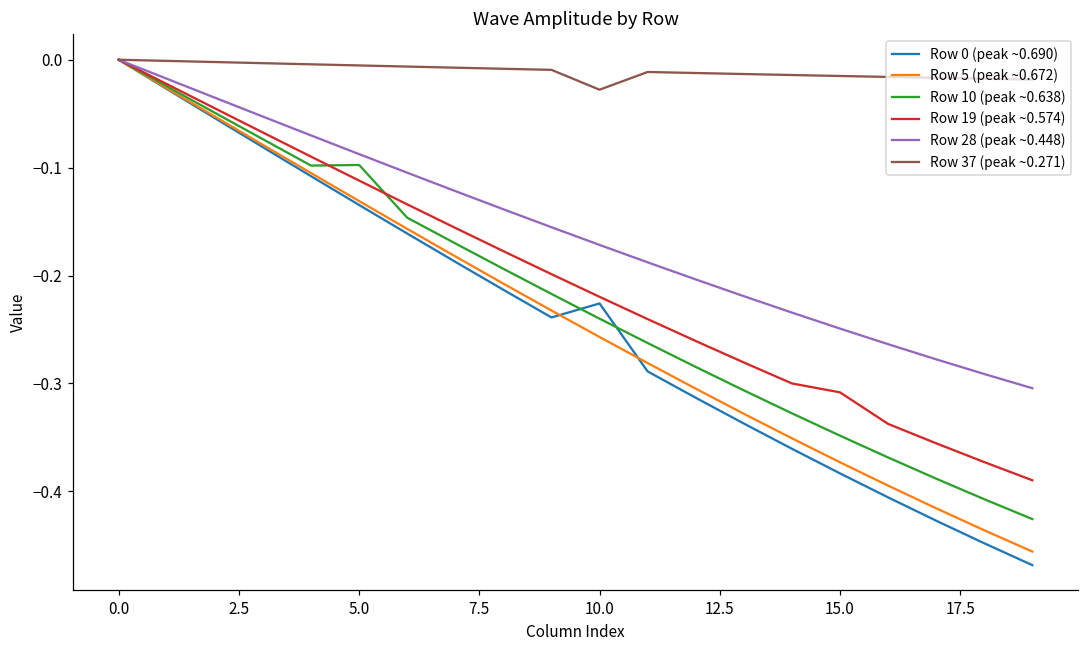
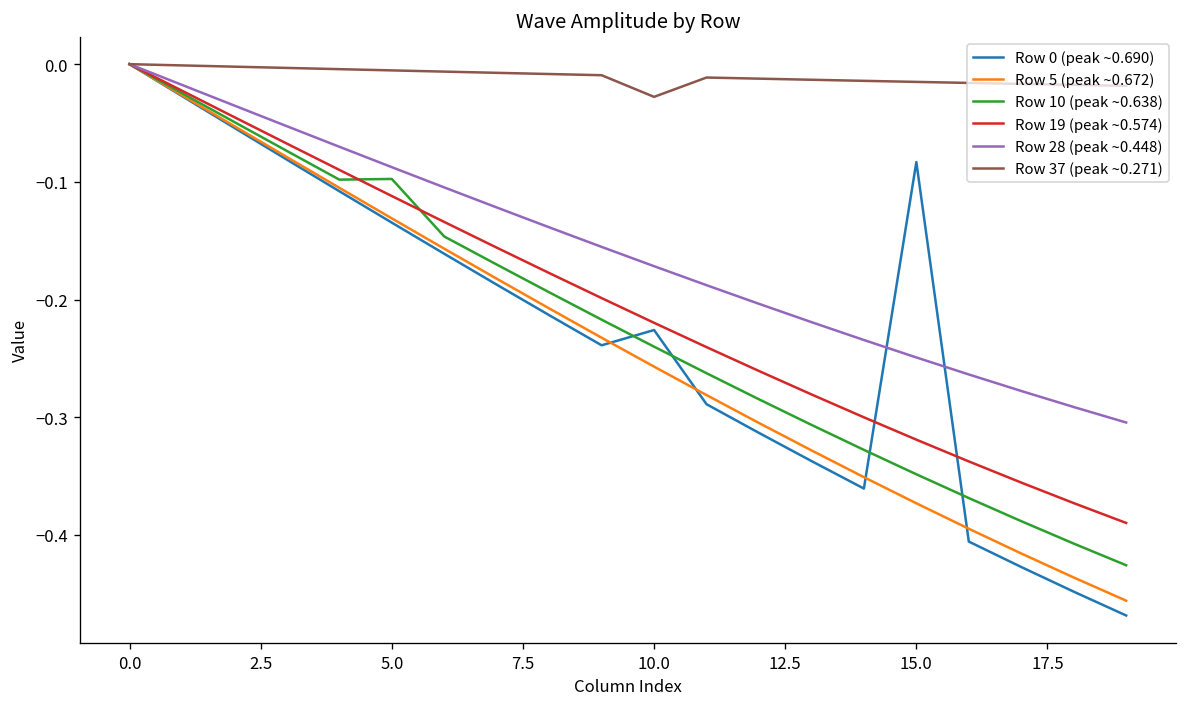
Row 0 (peak ~0.690), 15.0: -0.38 -> -0.08
Row 19 (peak ~0.574), 15.0: -0.31 -> -0.32
